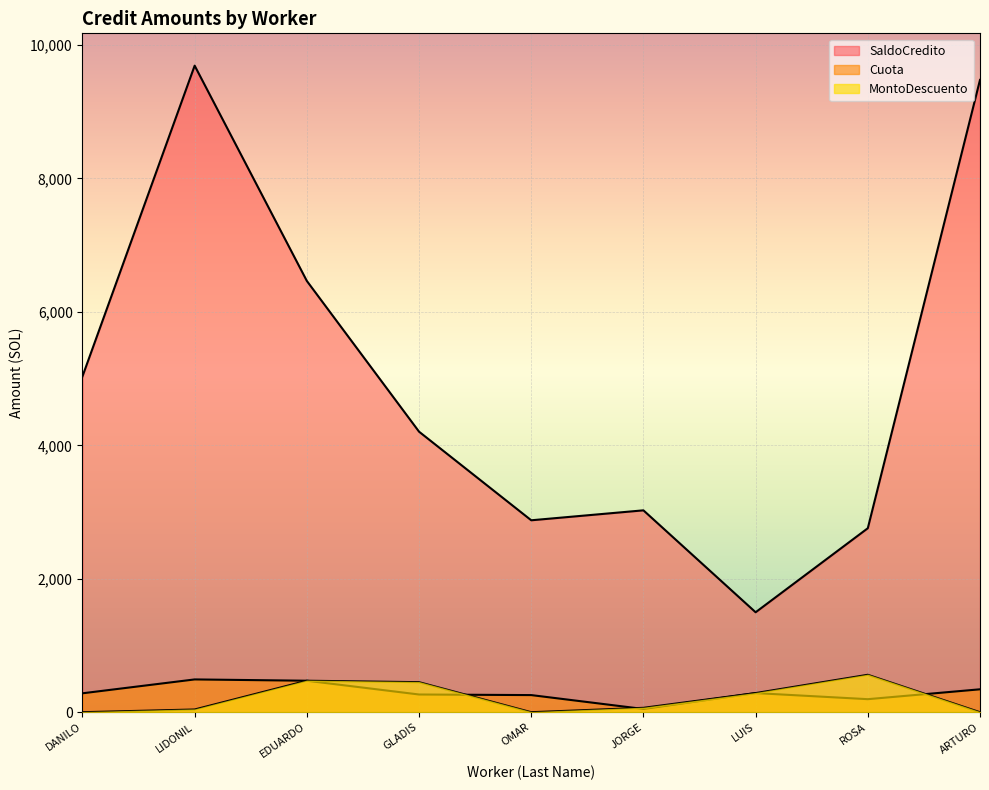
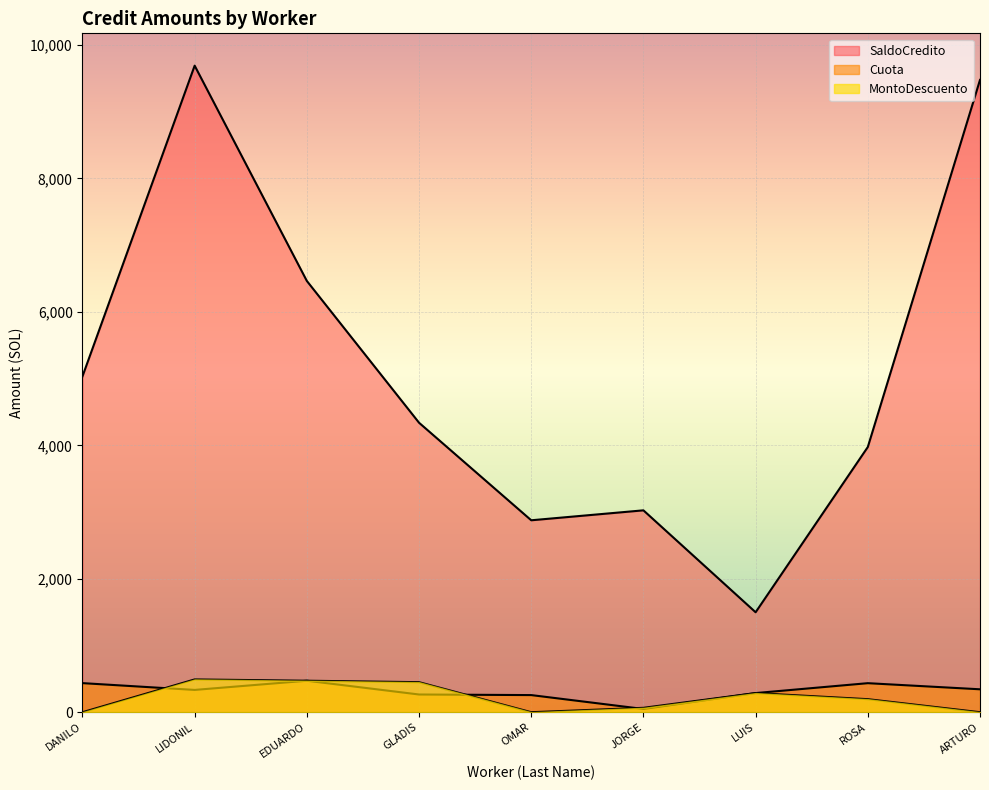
Cuota, DANILO: 300 -> 400
Cuota, LIDONIL: 500 -> 300
MontoDescuento, LIDONIL: 0 -> 500
SaldoCredito, GLADIS: 4,200 -> 4,300
SaldoCredito, ROSA: 2,800 -> 4,000
Cuota, ROSA: 200 -> 400
MontoDescuento, ROSA: 600 -> 200
